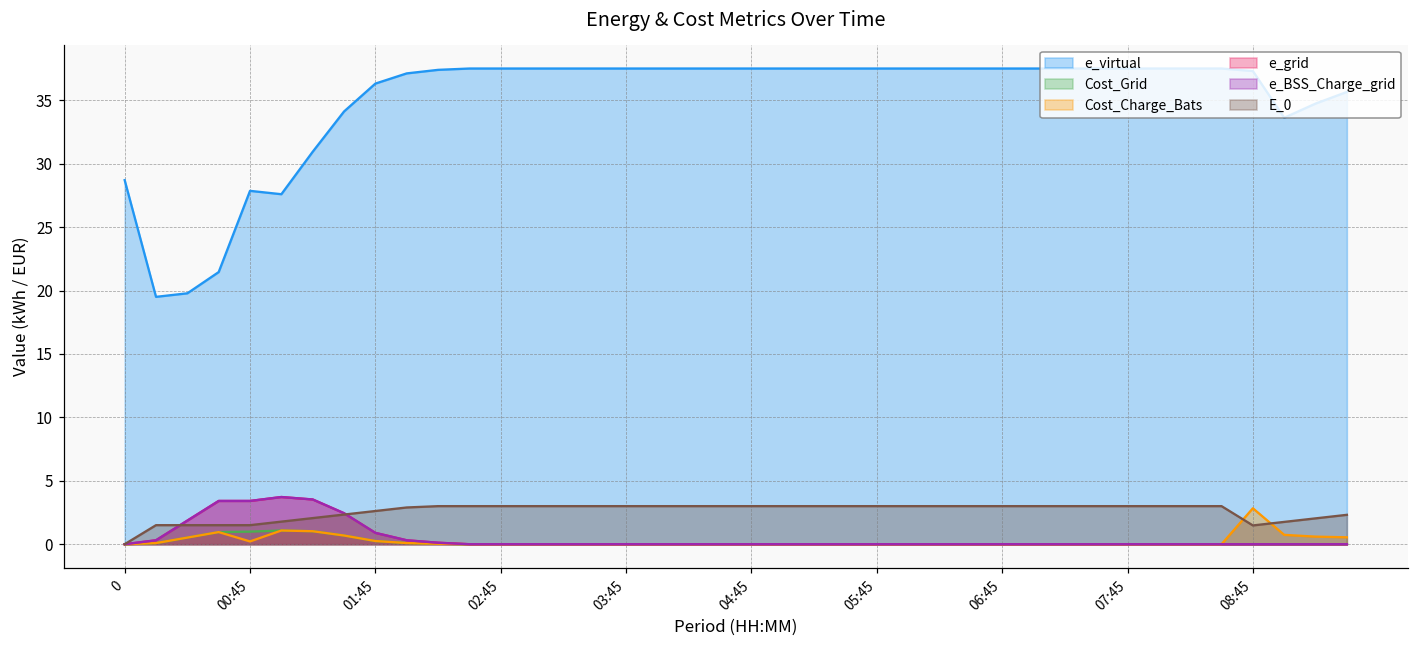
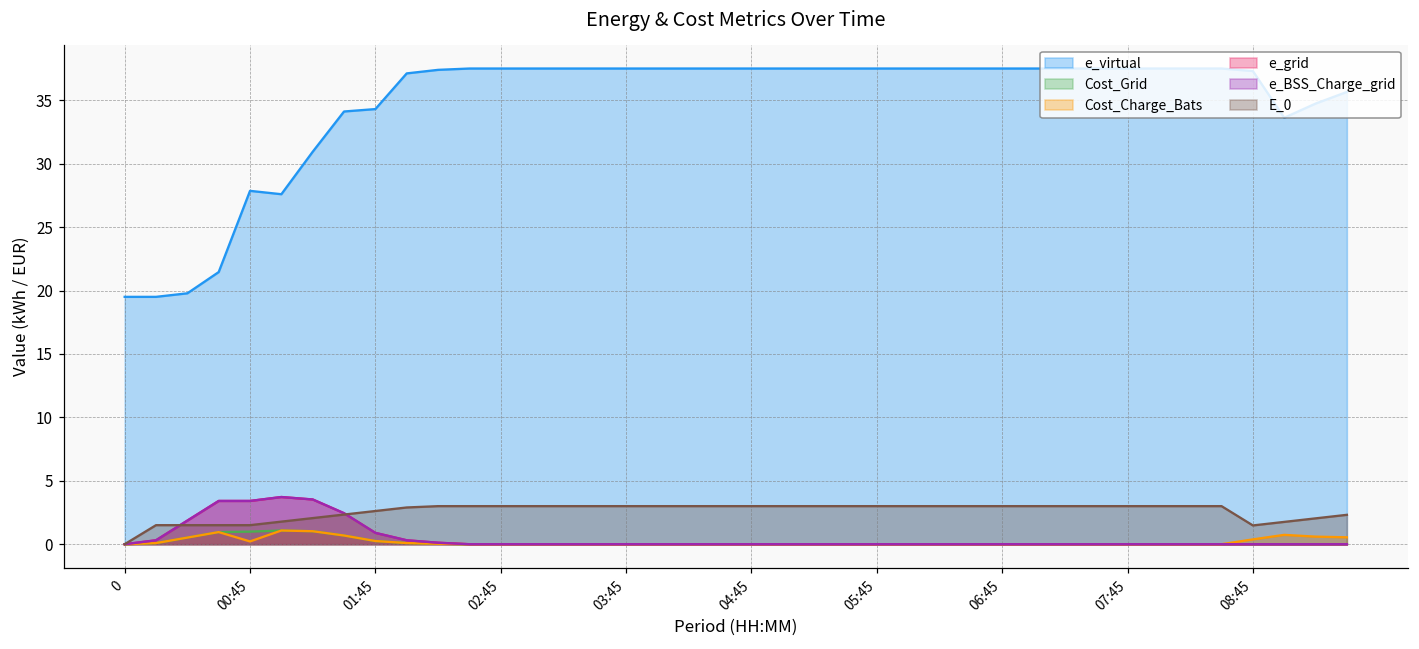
e_virtual, 0: 28.7 -> 19.5
e_virtual, 01:45: 36.3 -> 34.3
Cost_Charge_Bats, 08:45: 2.8 -> 0.4
